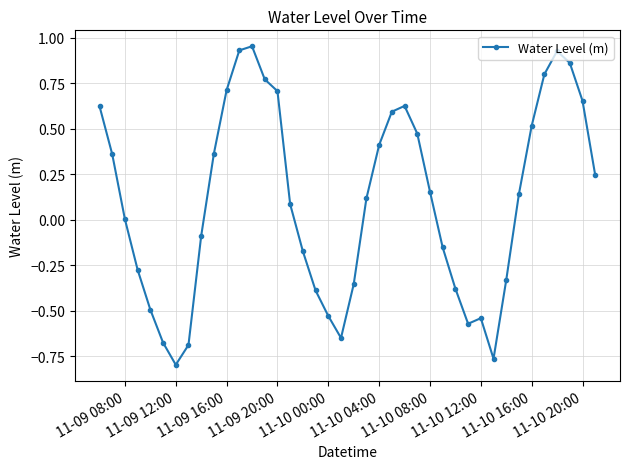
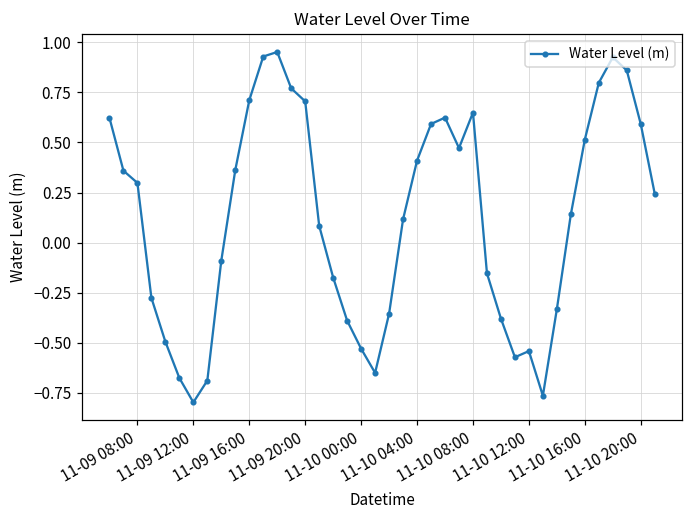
11-09 08:00: 0.00 -> 0.30
11-10 08:00: 0.15 -> 0.65
11-10 20:00: 0.65 -> 0.59
